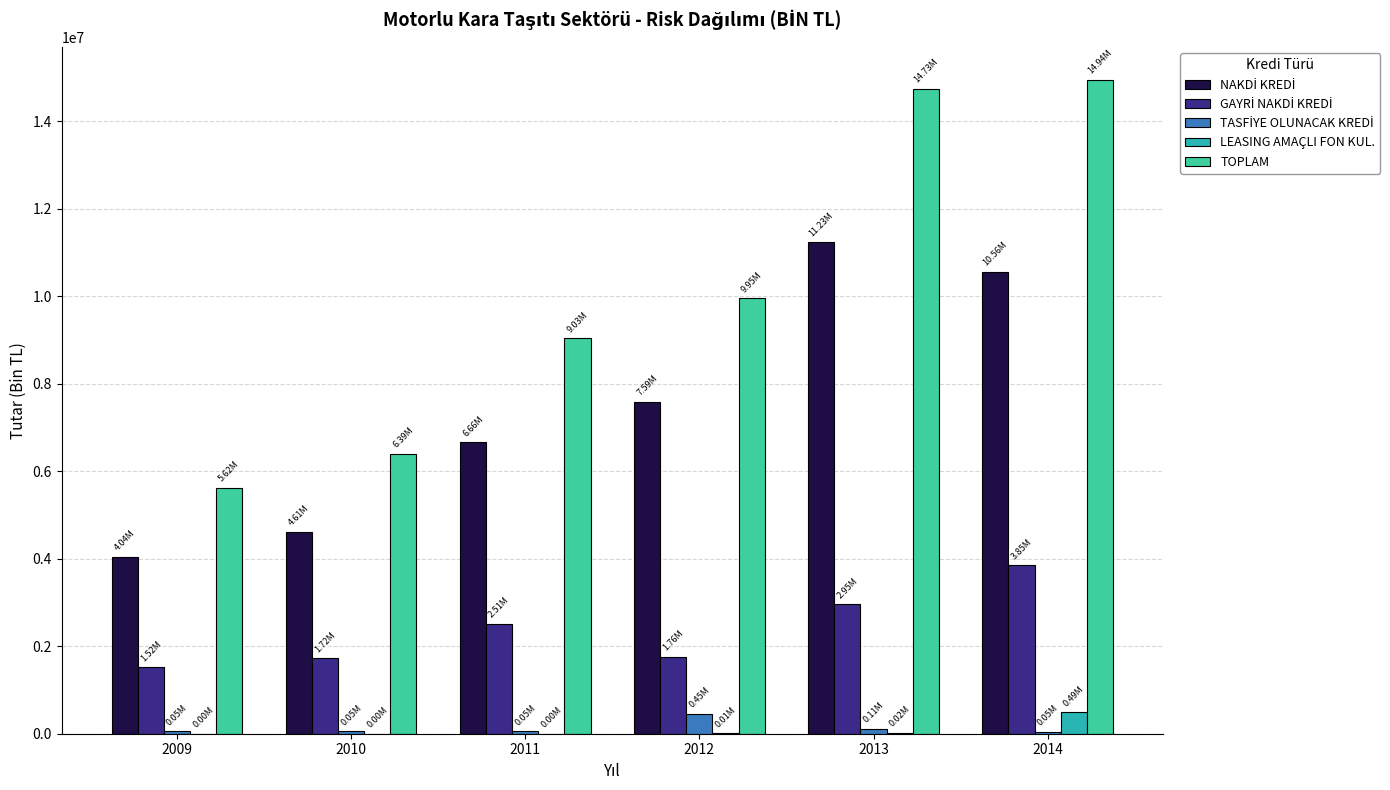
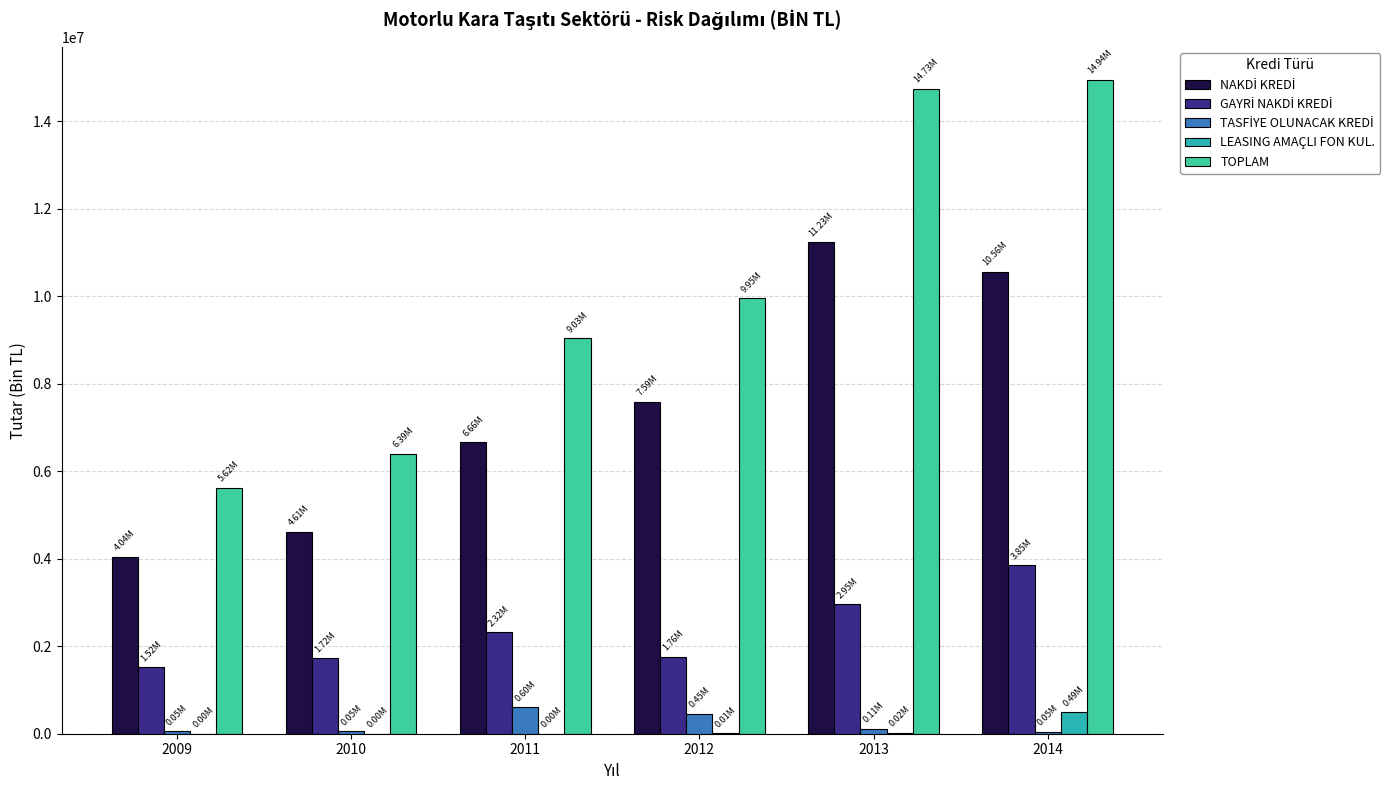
GAYRİ NAKDİ KREDİ, 2011: 2.51M -> 2.32M
TASFİYE OLUNACAK KREDİ, 2011: 0.05M -> 0.60M
